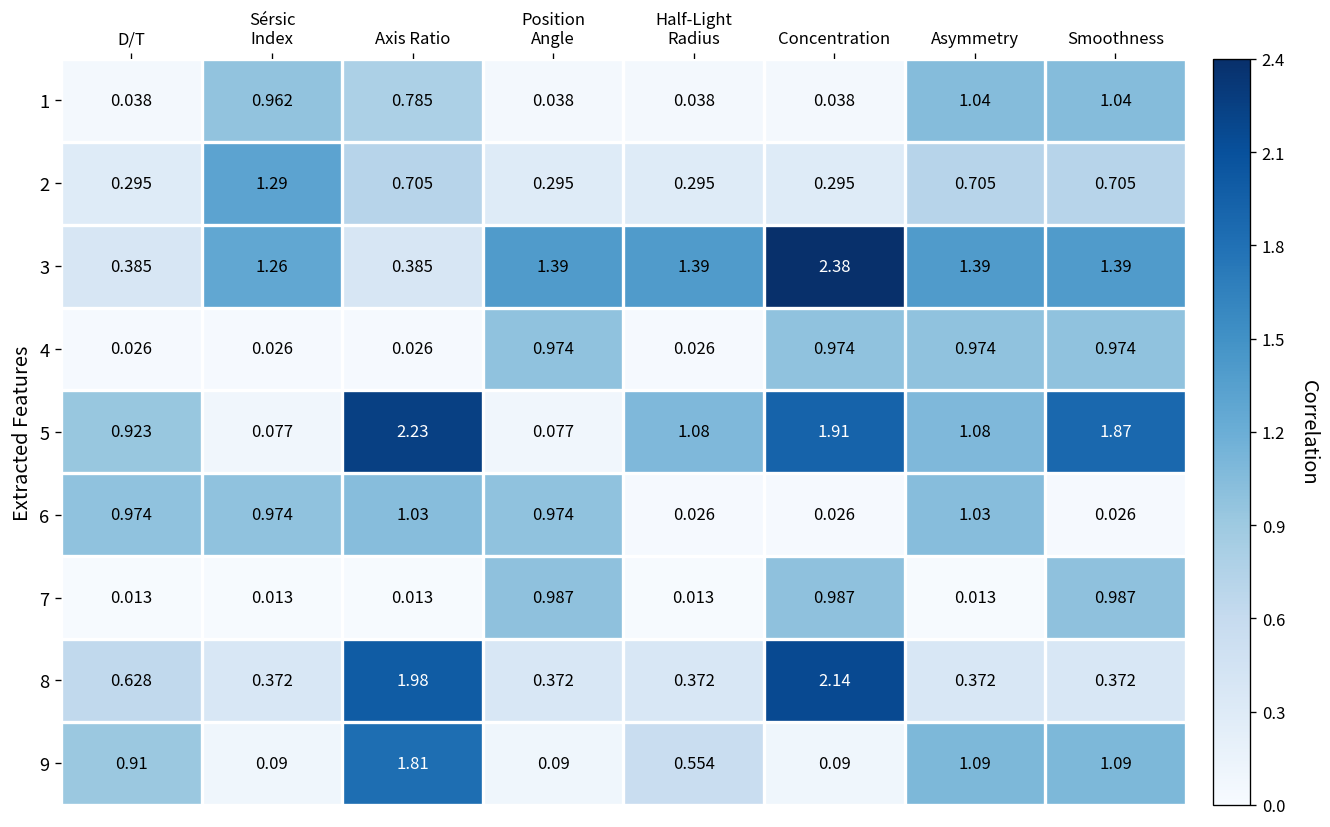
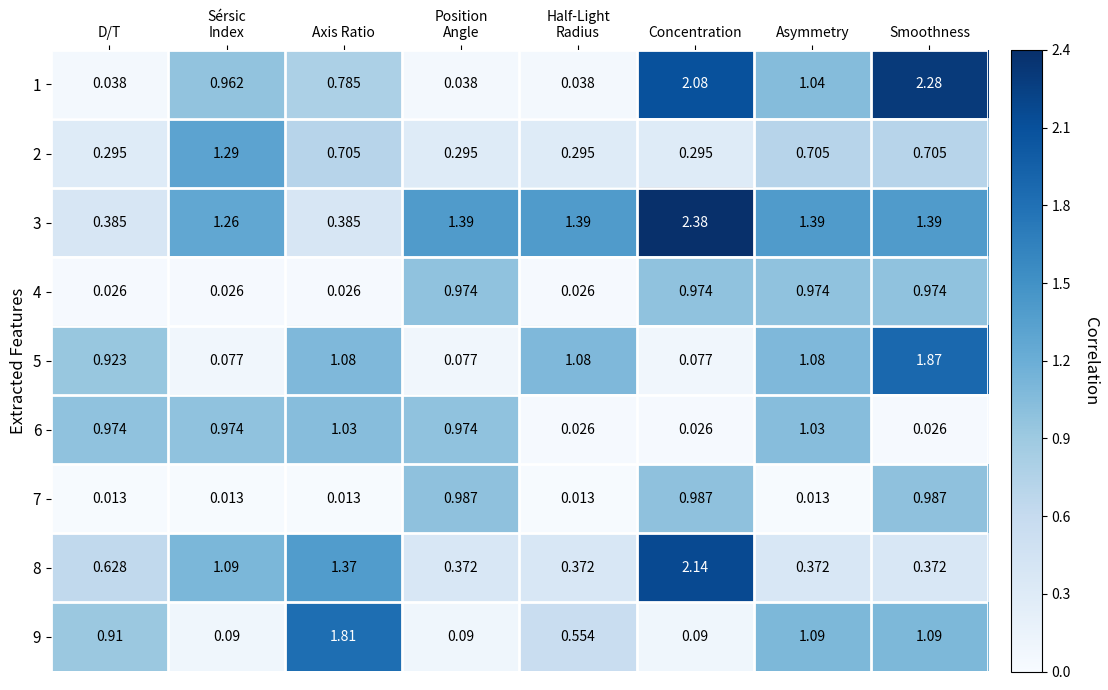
1, Concentration: 0.038 -> 2.08
1, Smoothness: 1.04 -> 2.28
5, Axis Ratio: 2.23 -> 1.08
5, Concentration: 1.91 -> 0.077
8, Sérsic Index: 0.372 -> 1.09
8, Axis Ratio: 1.98 -> 1.37
